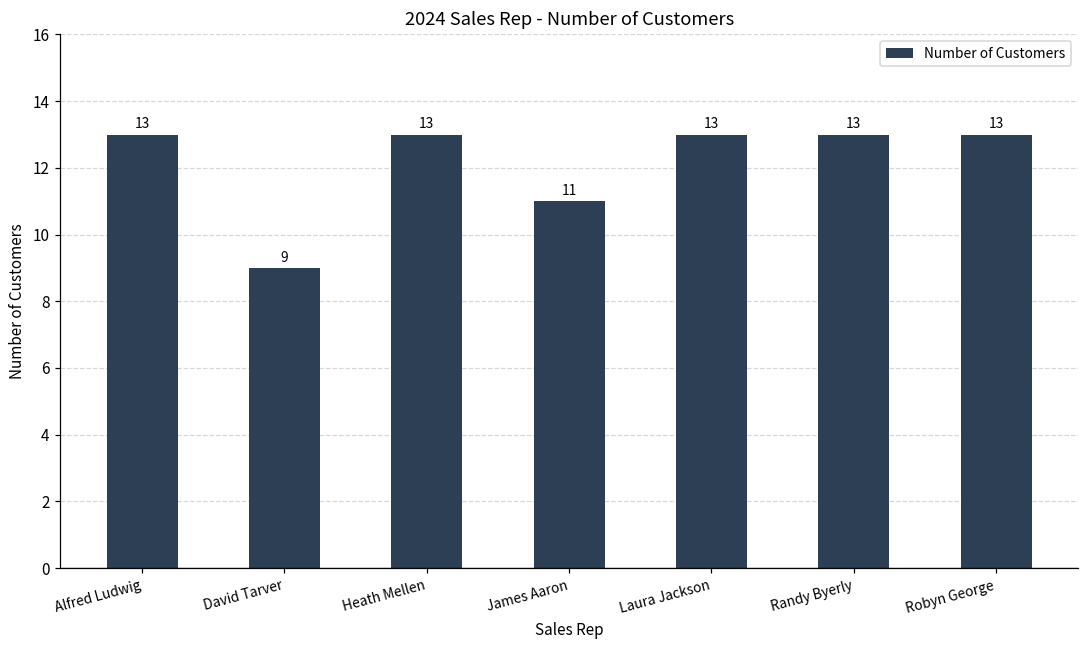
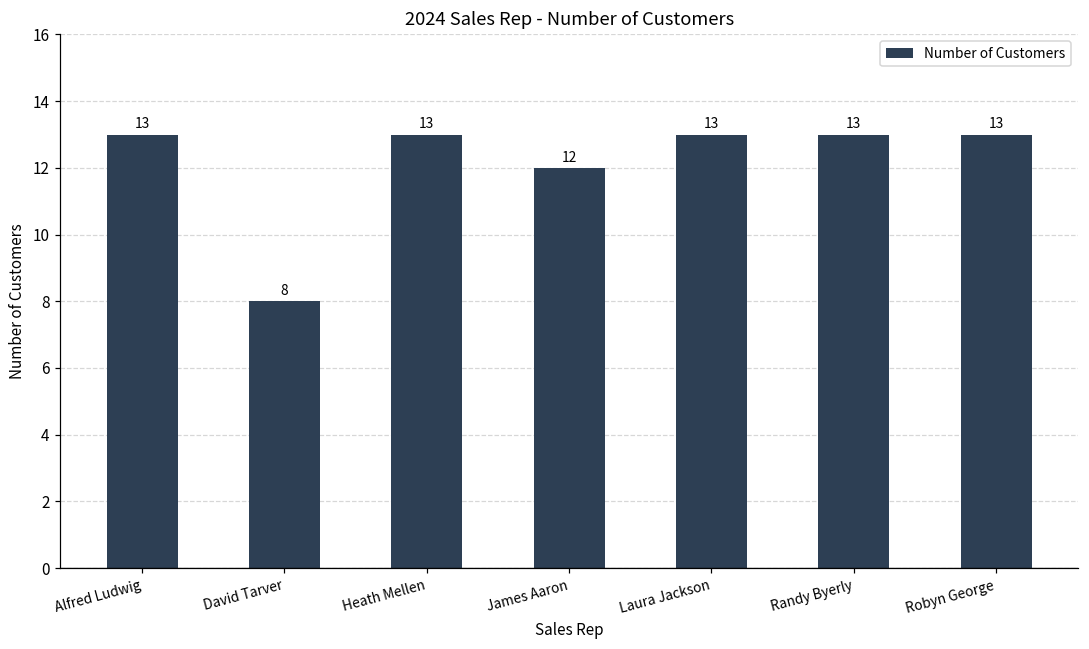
David Tarver: 9 -> 8
James Aaron: 11 -> 12
